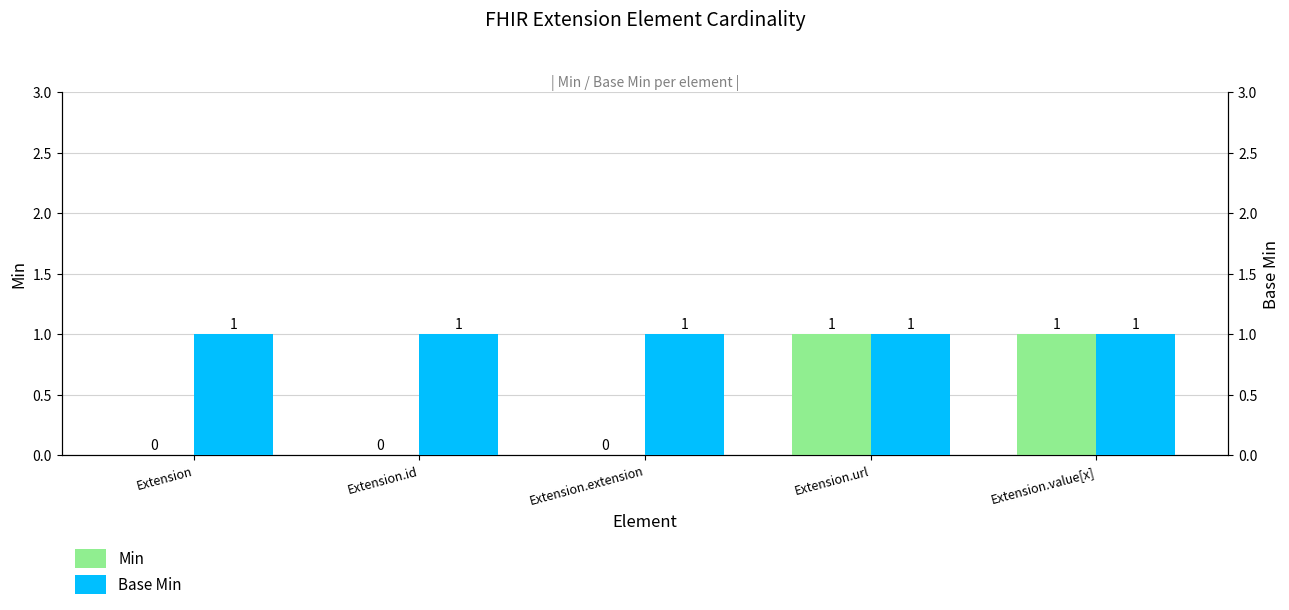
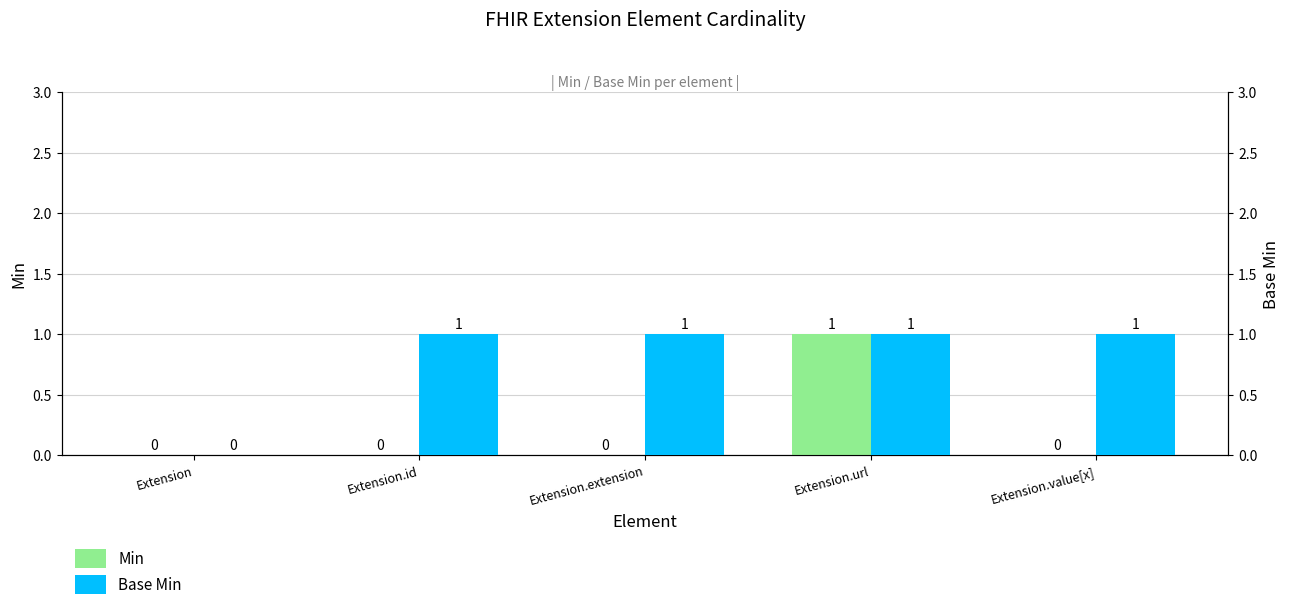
Min, Extension.value[x]: 1 -> 0
Base Min, Extension: 1 -> 0
